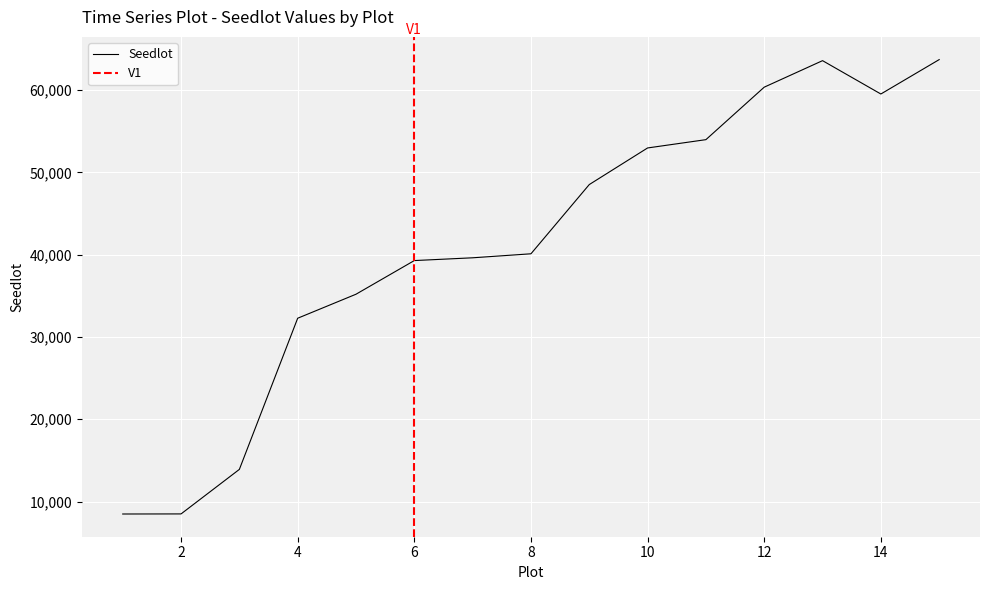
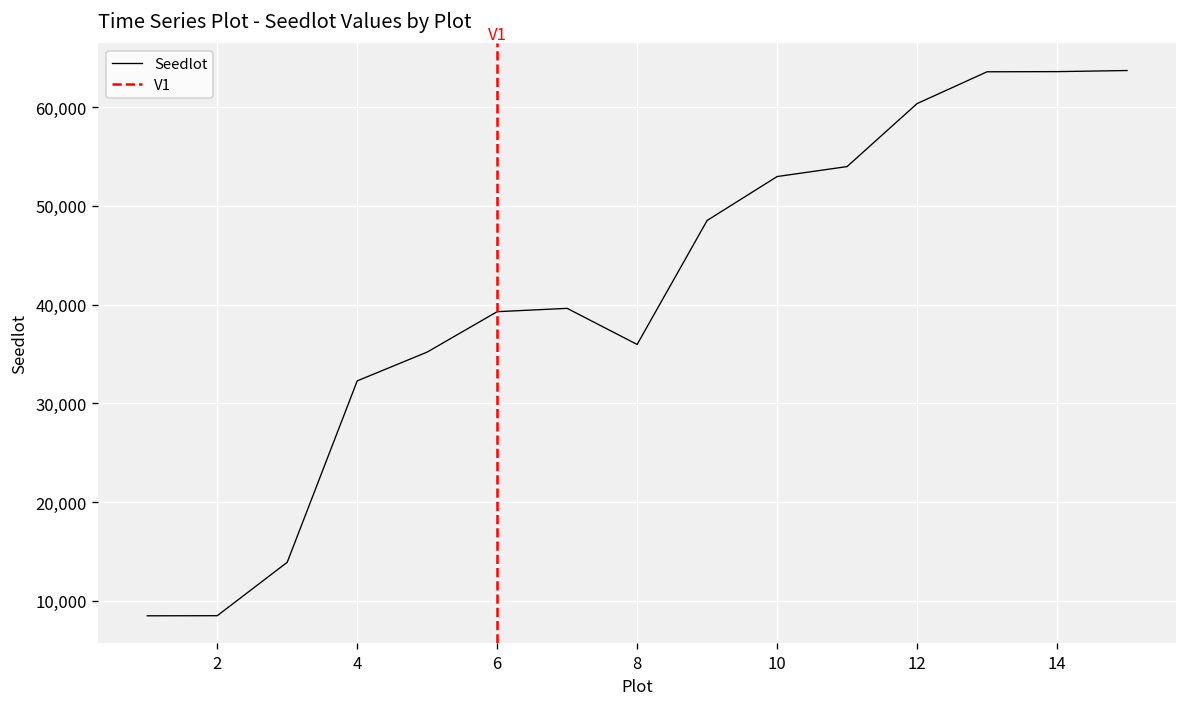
8: 40,000 -> 36,000
14: 60,000 -> 64,000
